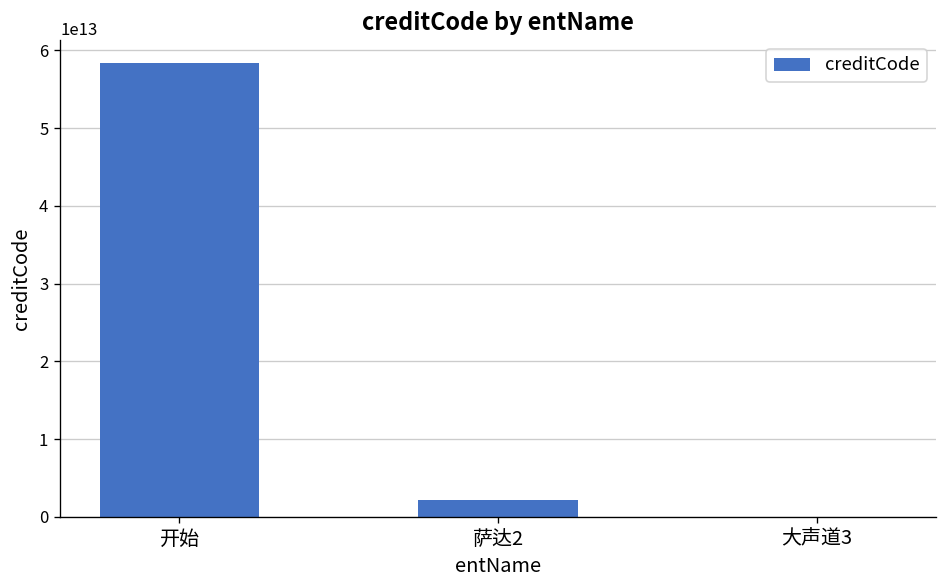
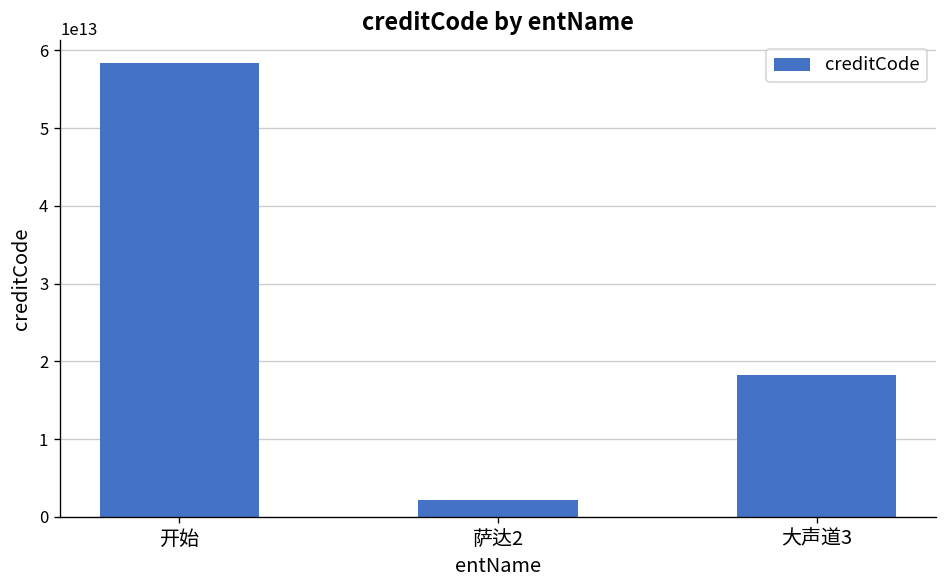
大声道3: 0 -> 18000000000000
